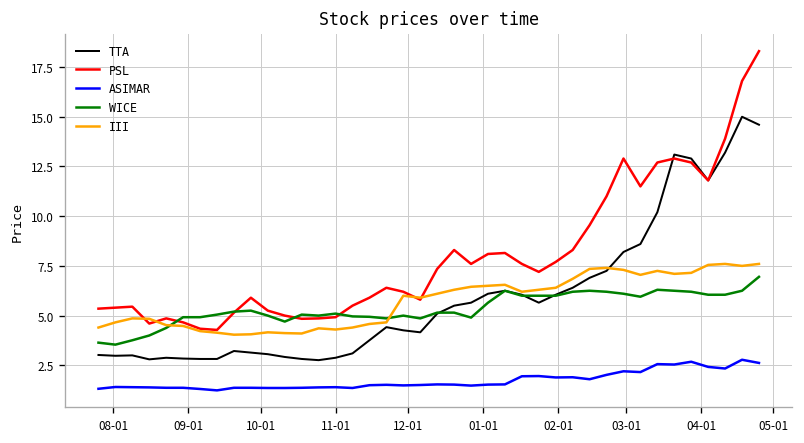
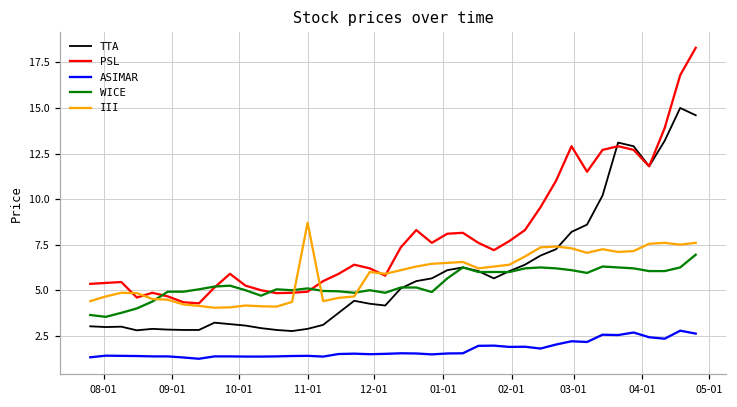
III, 11-01: 4.3 -> 8.7
